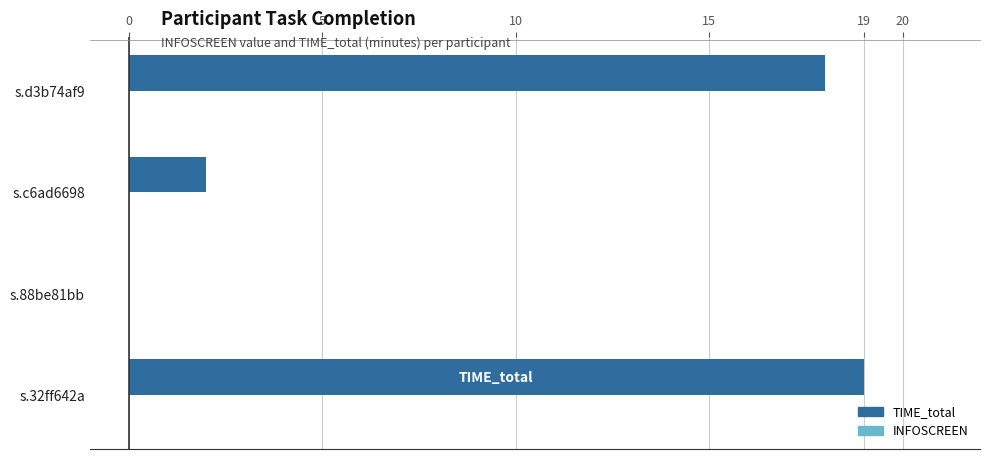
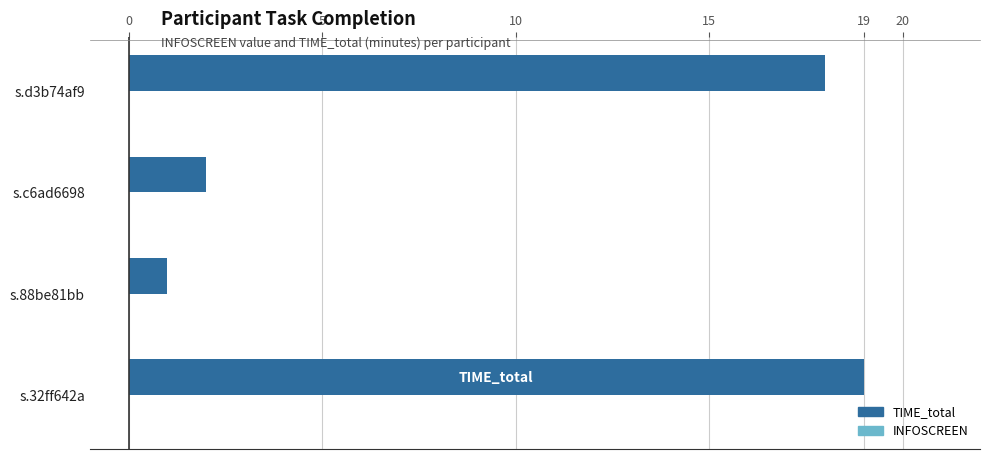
TIME_total, s.88be81bb: 0 -> 1
